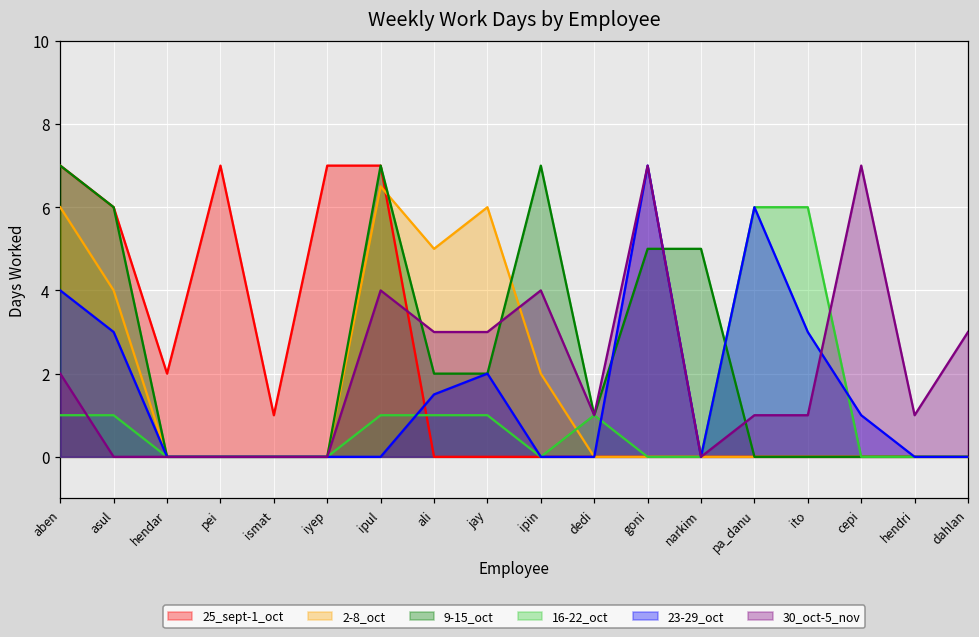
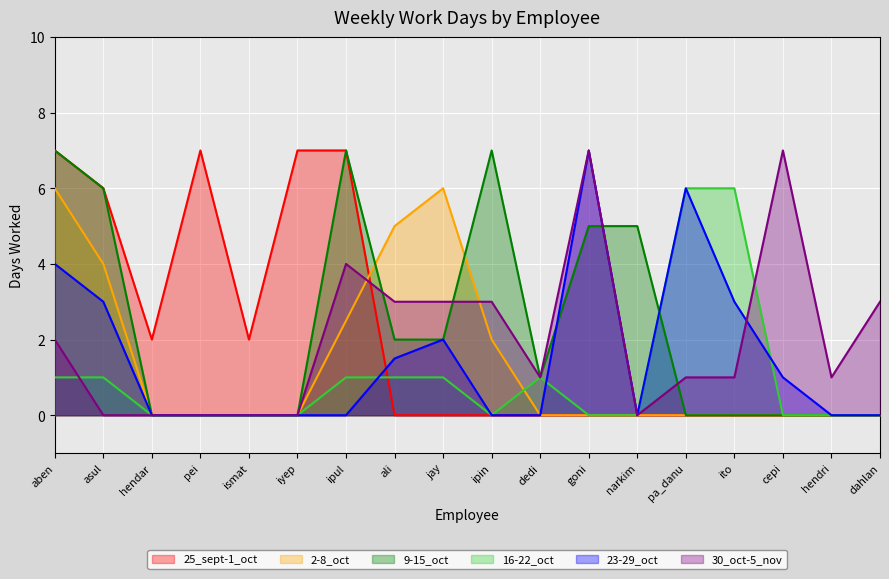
25_sept-1_oct, ismat: 1 -> 2
2-8_oct, ipul: 6.5 -> 2.5
30_oct-5_nov, ipin: 4 -> 3
